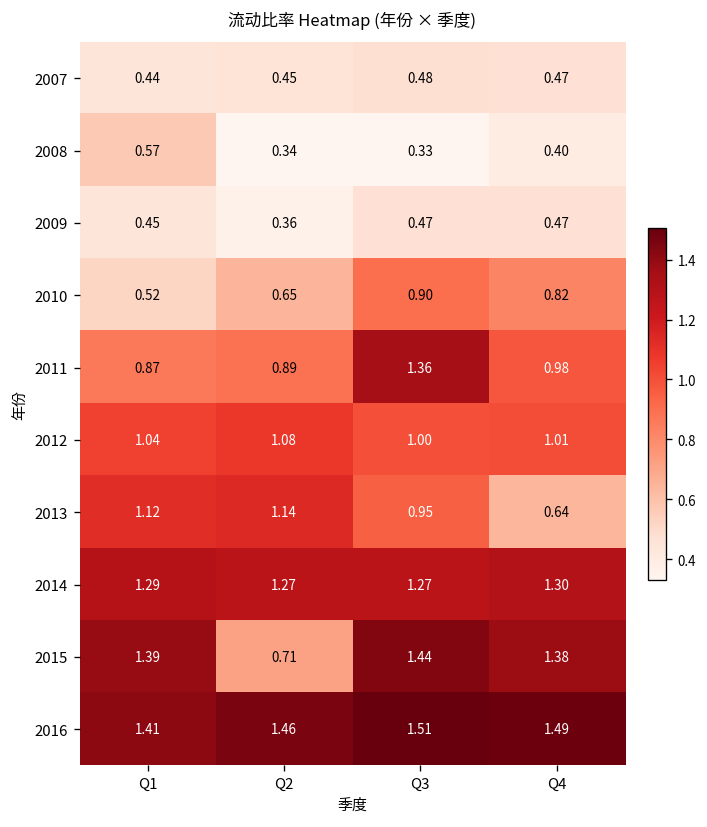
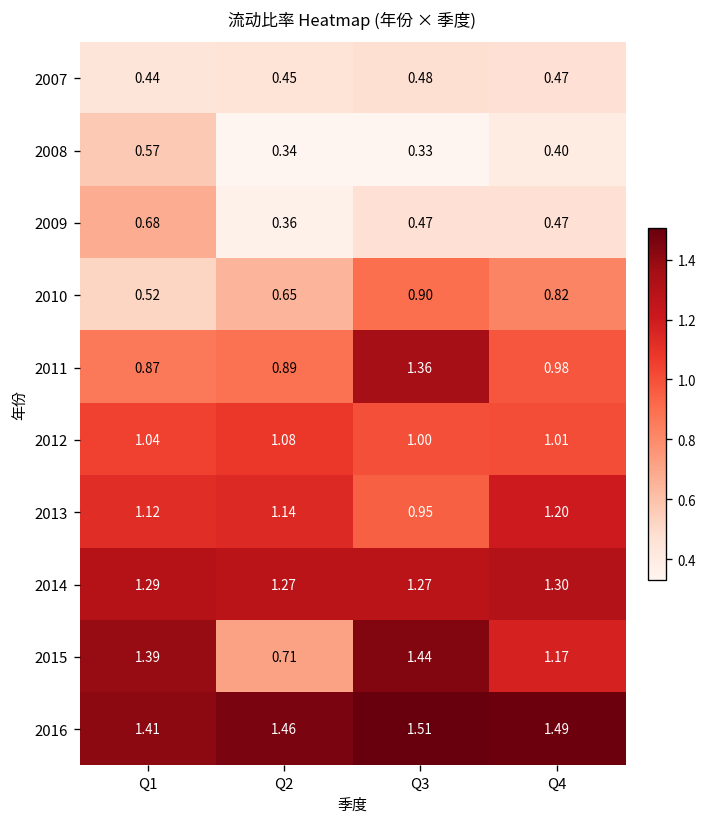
2009, Q1: 0.45 -> 0.68
2013, Q4: 0.64 -> 1.20
2015, Q4: 1.38 -> 1.17
